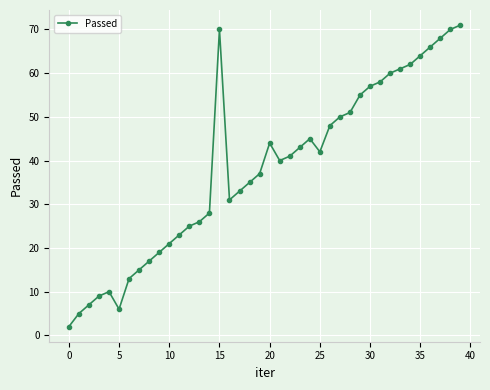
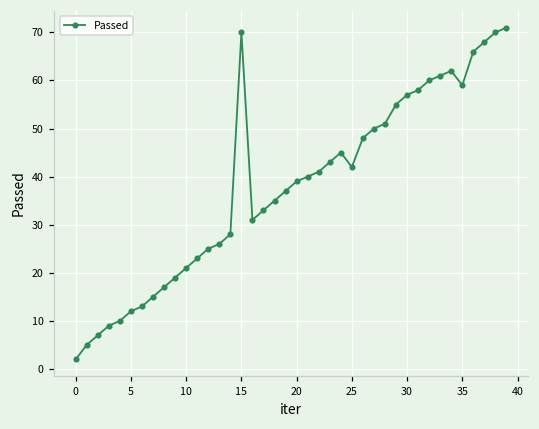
5: 6 -> 12
20: 44 -> 39
35: 64 -> 59
